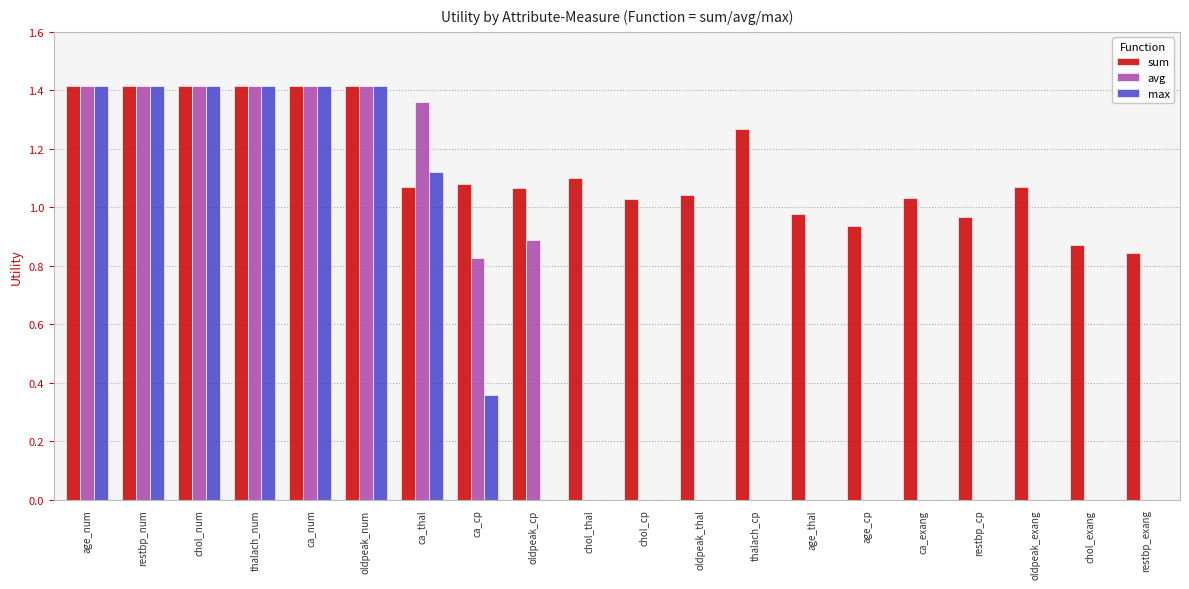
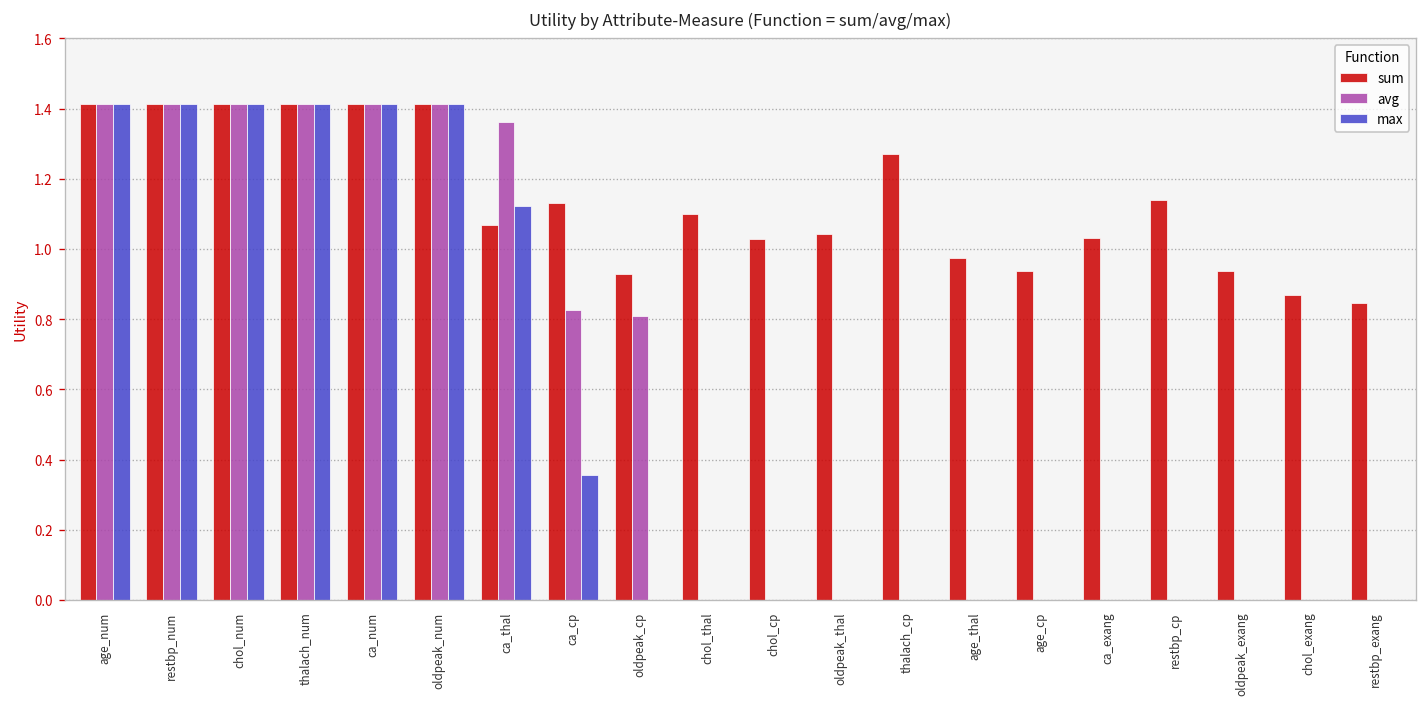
sum, ca_cp: 1.08 -> 1.13
sum, oldpeak_cp: 1.06 -> 0.93
avg, oldpeak_cp: 0.89 -> 0.81
sum, restbp_cp: 0.97 -> 1.14
sum, oldpeak_exang: 1.07 -> 0.94
